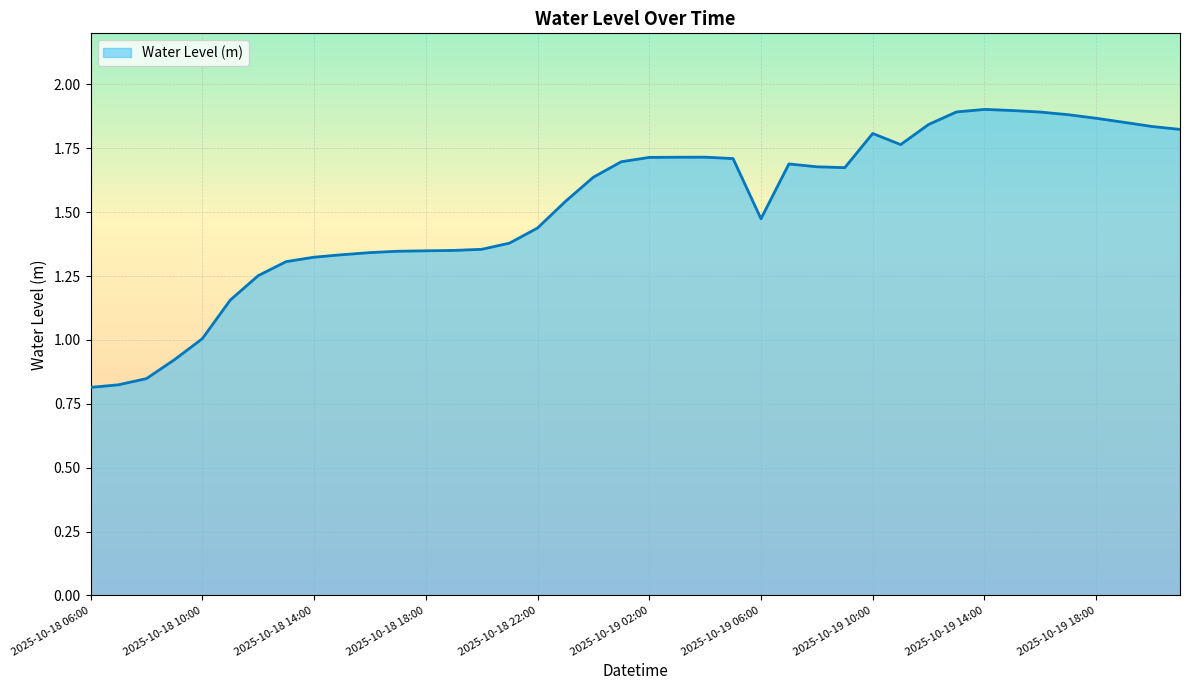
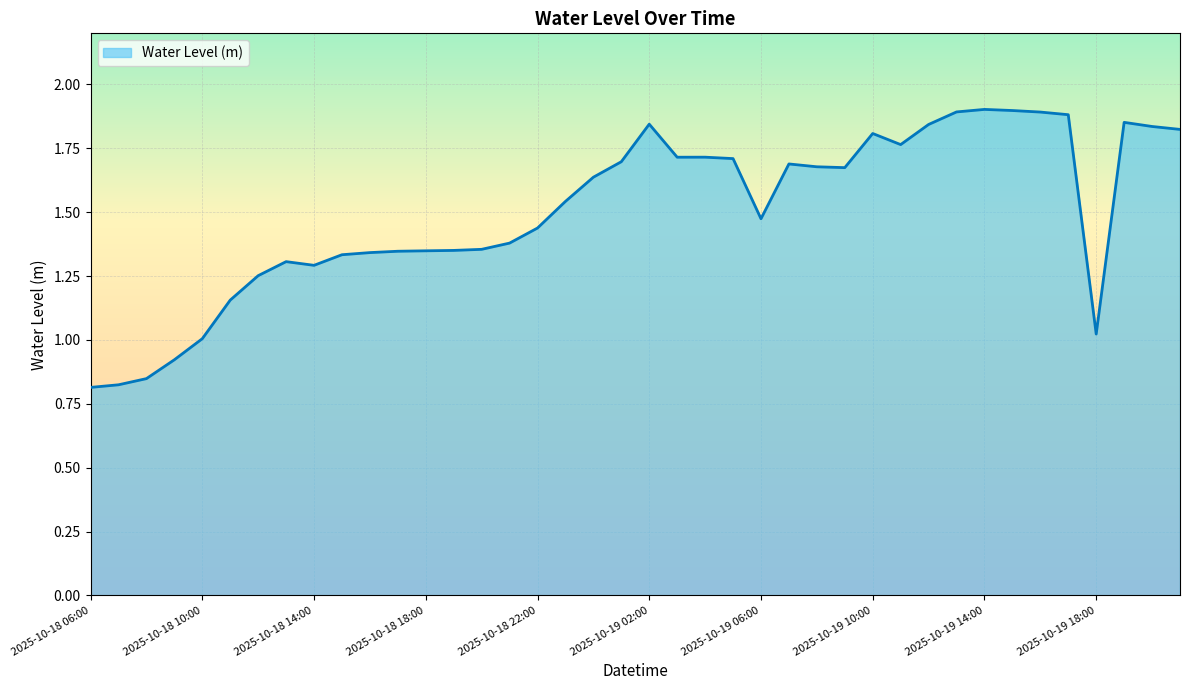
2025-10-18 14:00: 1.32 -> 1.29
2025-10-19 02:00: 1.71 -> 1.84
2025-10-19 18:00: 1.87 -> 1.02
